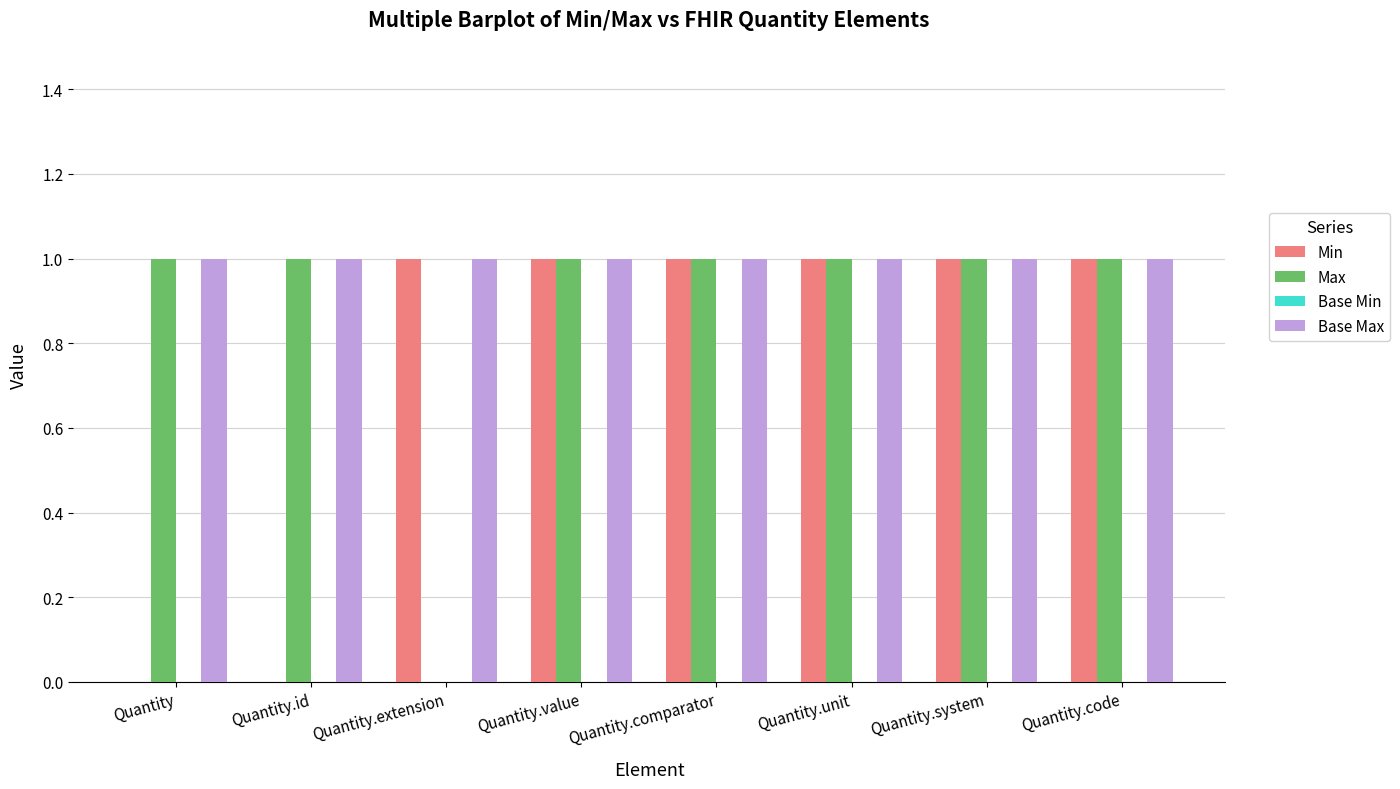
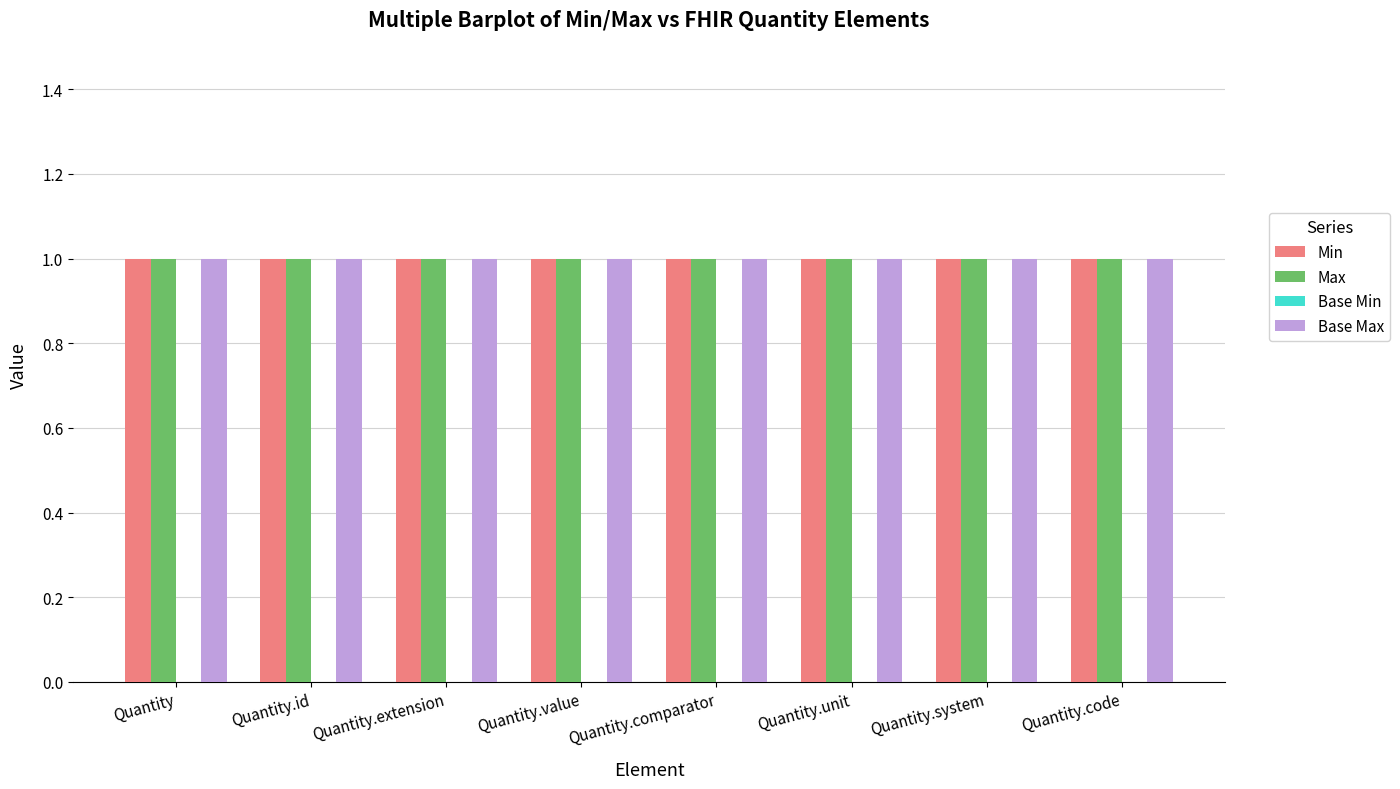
Min, Quantity: 0 -> 1
Min, Quantity.id: 0 -> 1
Max, Quantity.extension: 0 -> 1
